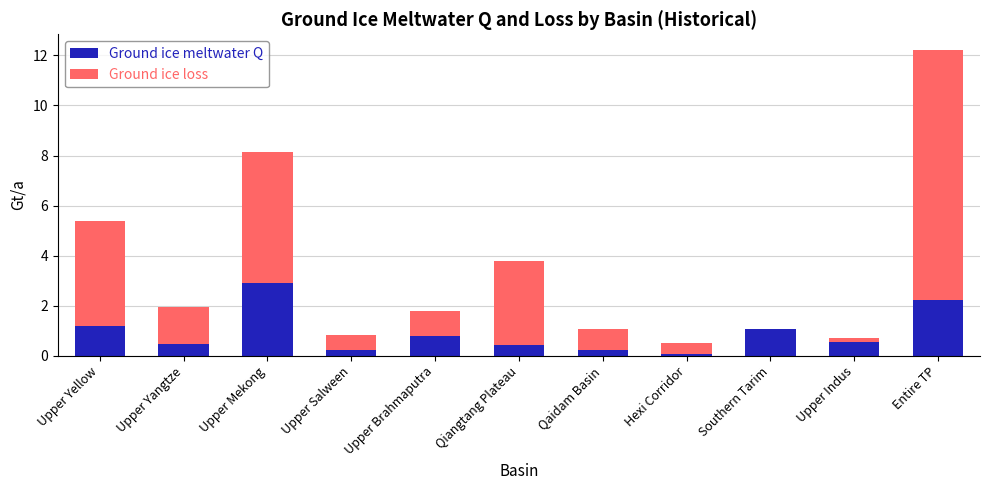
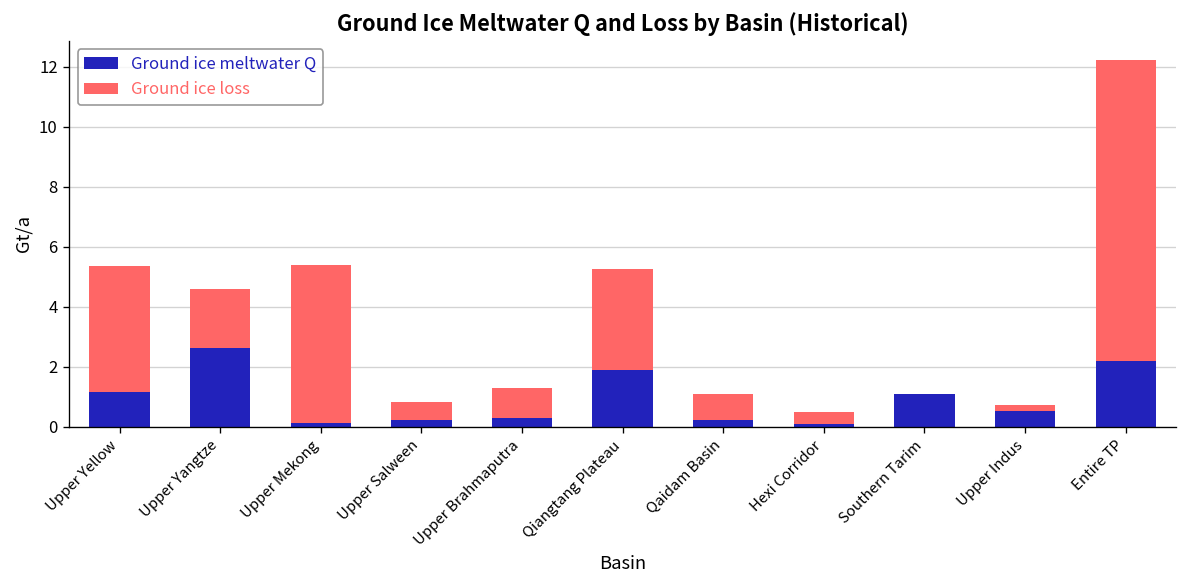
Ground ice meltwater Q, Upper Yangtze: 0.5 -> 2.6
Ground ice loss, Upper Yangtze: 1.5 -> 2.0
Ground ice meltwater Q, Upper Mekong: 2.9 -> 0.1
Ground ice meltwater Q, Upper Brahmaputra: 0.8 -> 0.3
Ground ice meltwater Q, Qiangtang Plateau: 0.4 -> 1.9
